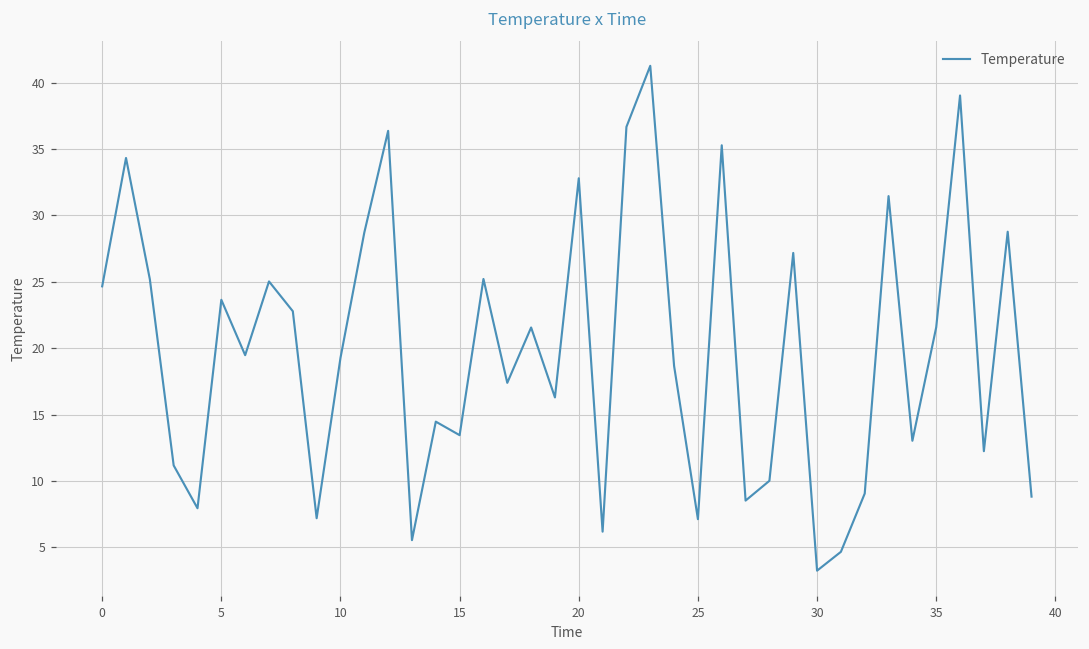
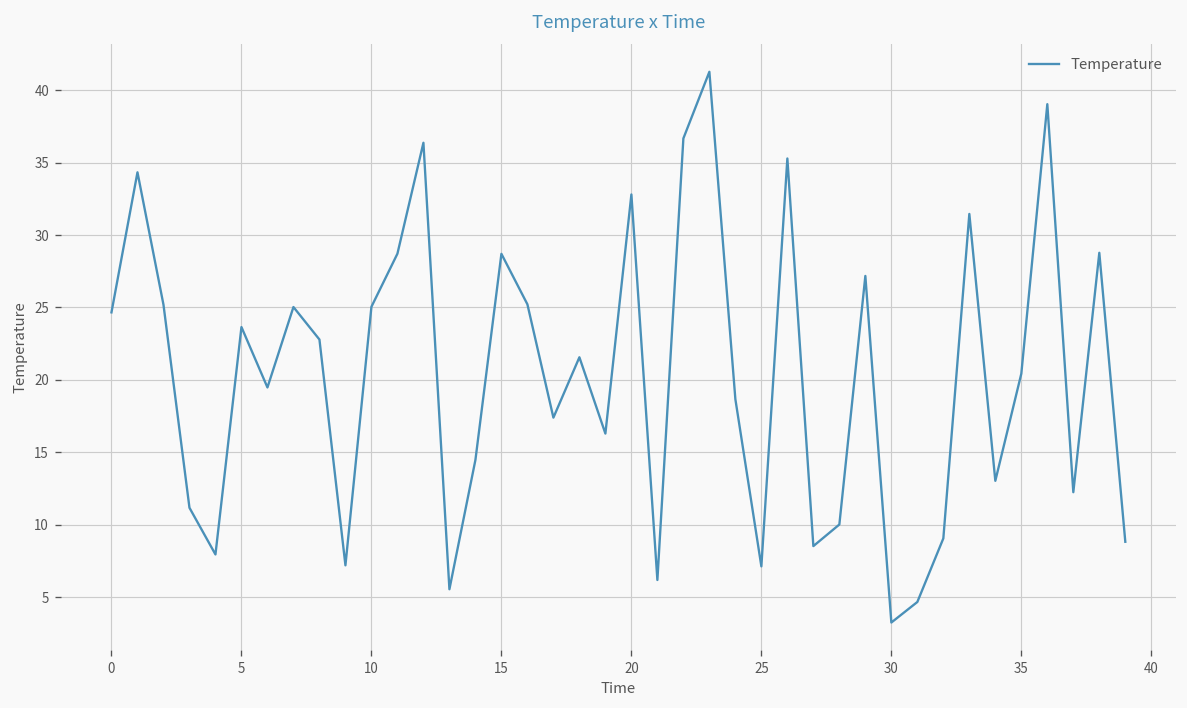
10: 19.3 -> 25.0
15: 13.4 -> 28.7
35: 21.6 -> 20.4
